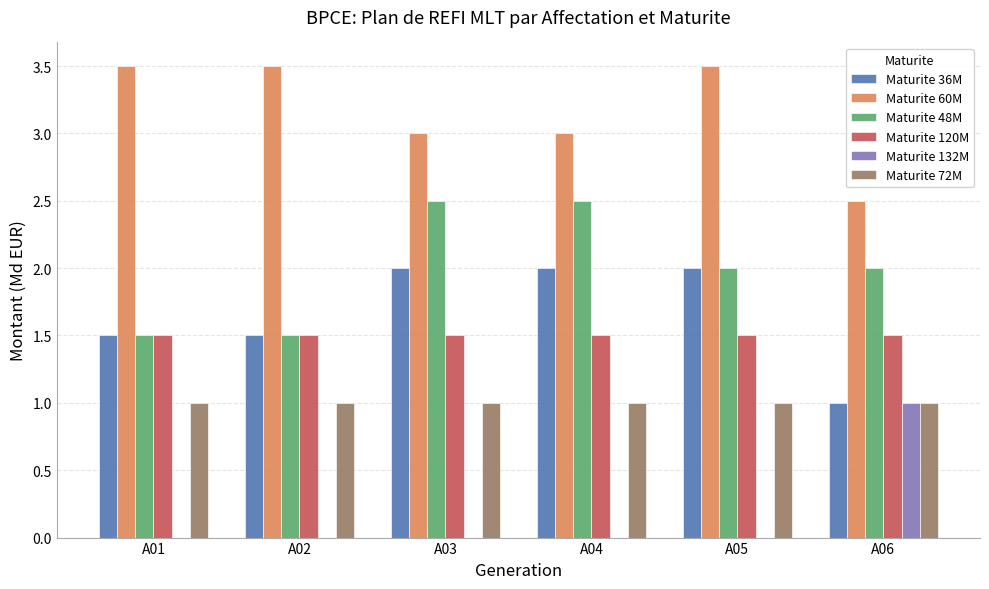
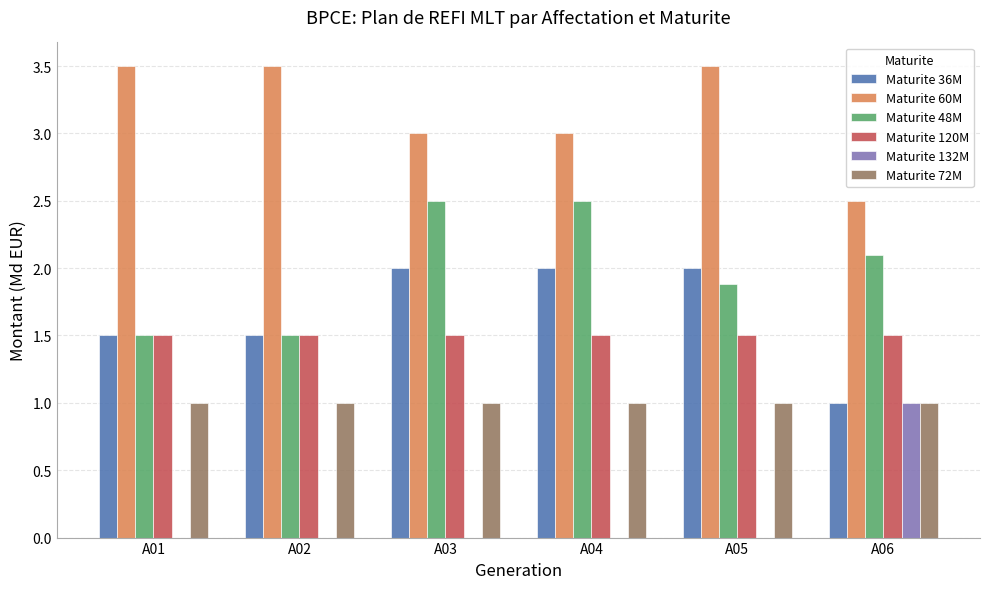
Maturite 48M, A05: 2.00 -> 1.88
Maturite 48M, A06: 2.00 -> 2.10
